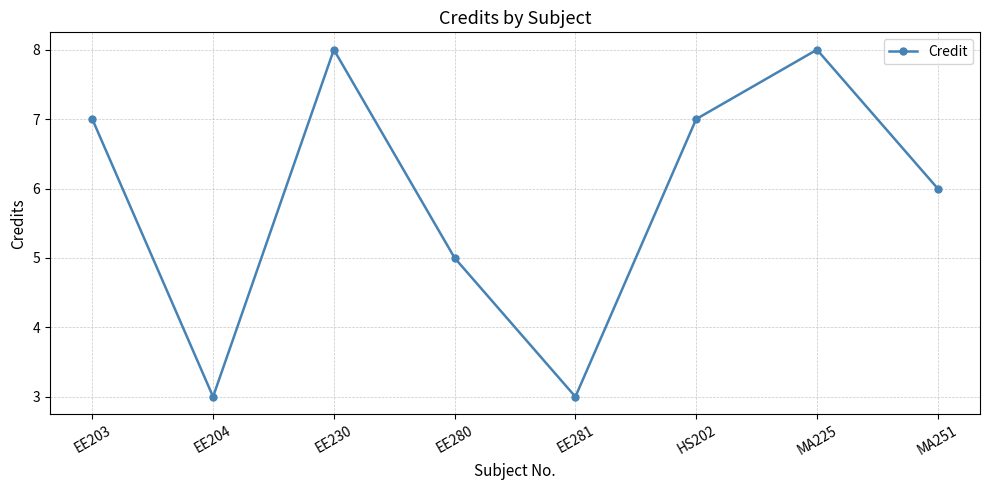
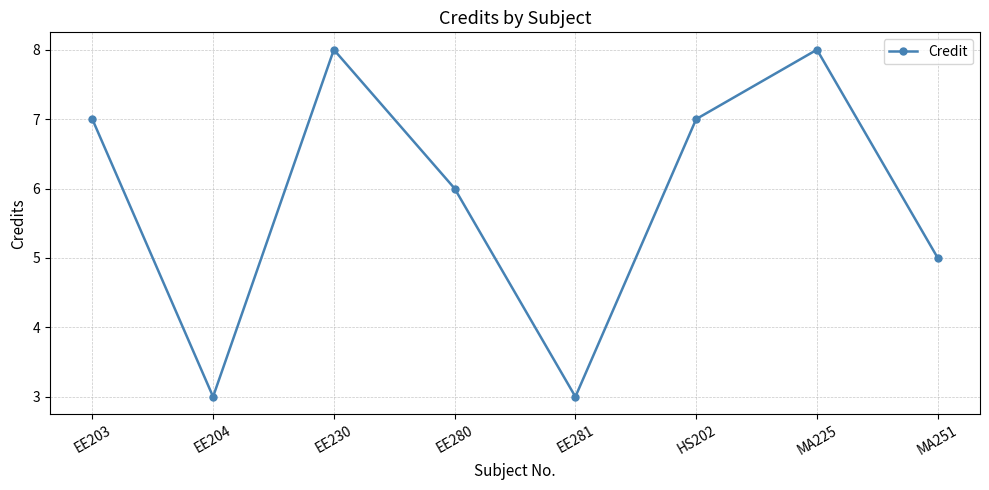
EE280: 5 -> 6
MA251: 6 -> 5
